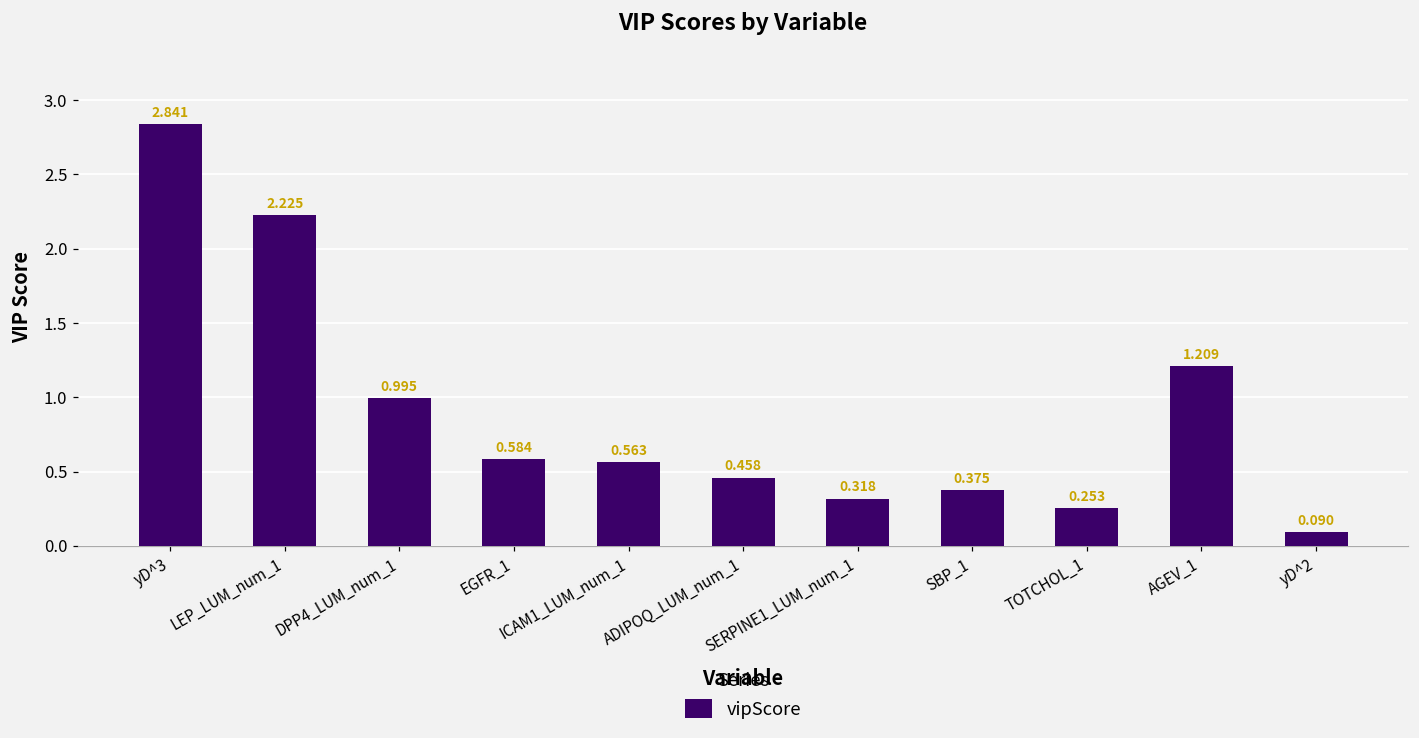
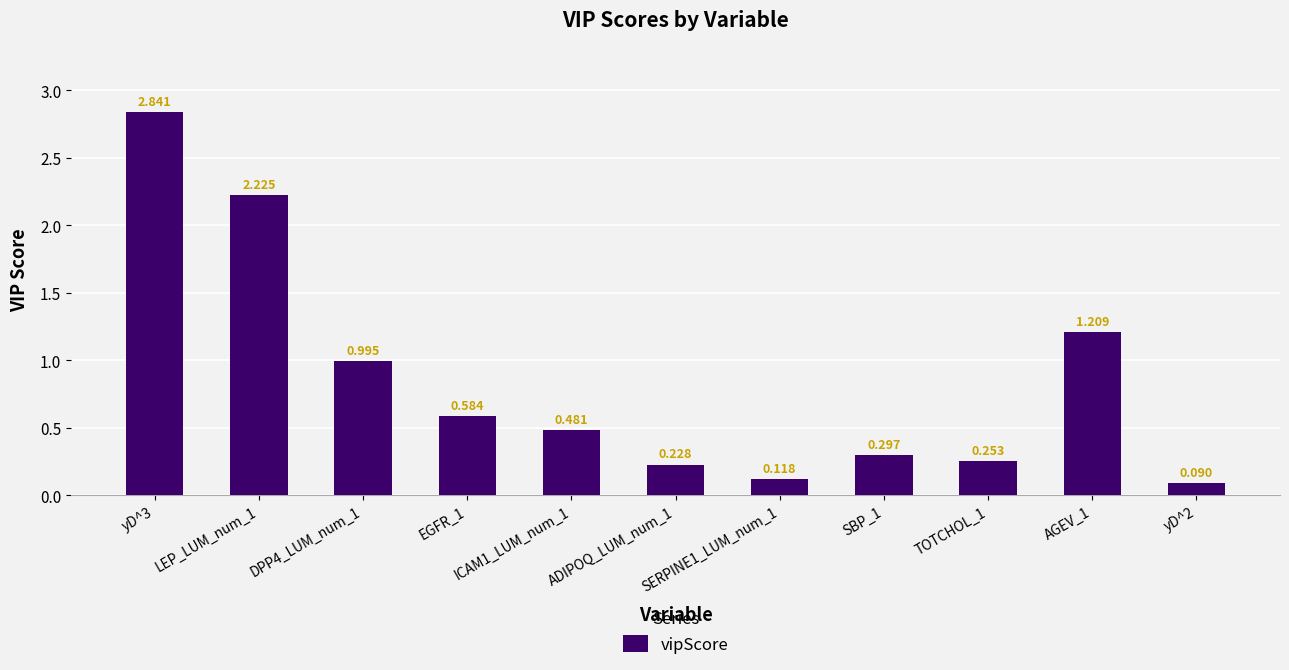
ICAM1_LUM_num_1: 0.563 -> 0.481
ADIPOQ_LUM_num_1: 0.458 -> 0.228
SERPINE1_LUM_num_1: 0.318 -> 0.118
SBP_1: 0.375 -> 0.297
